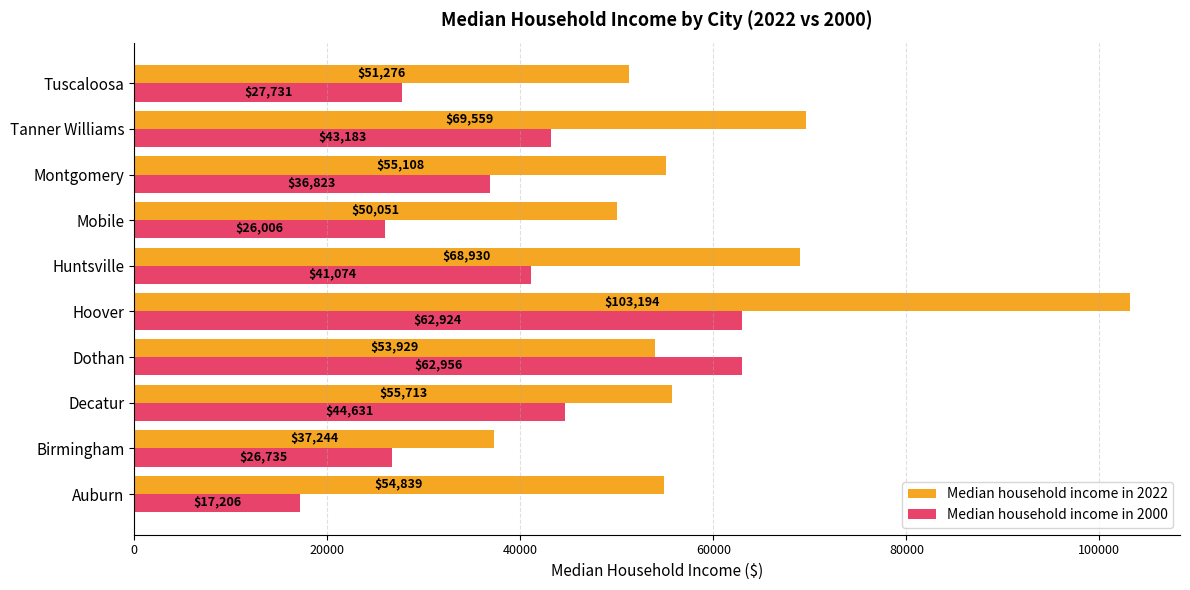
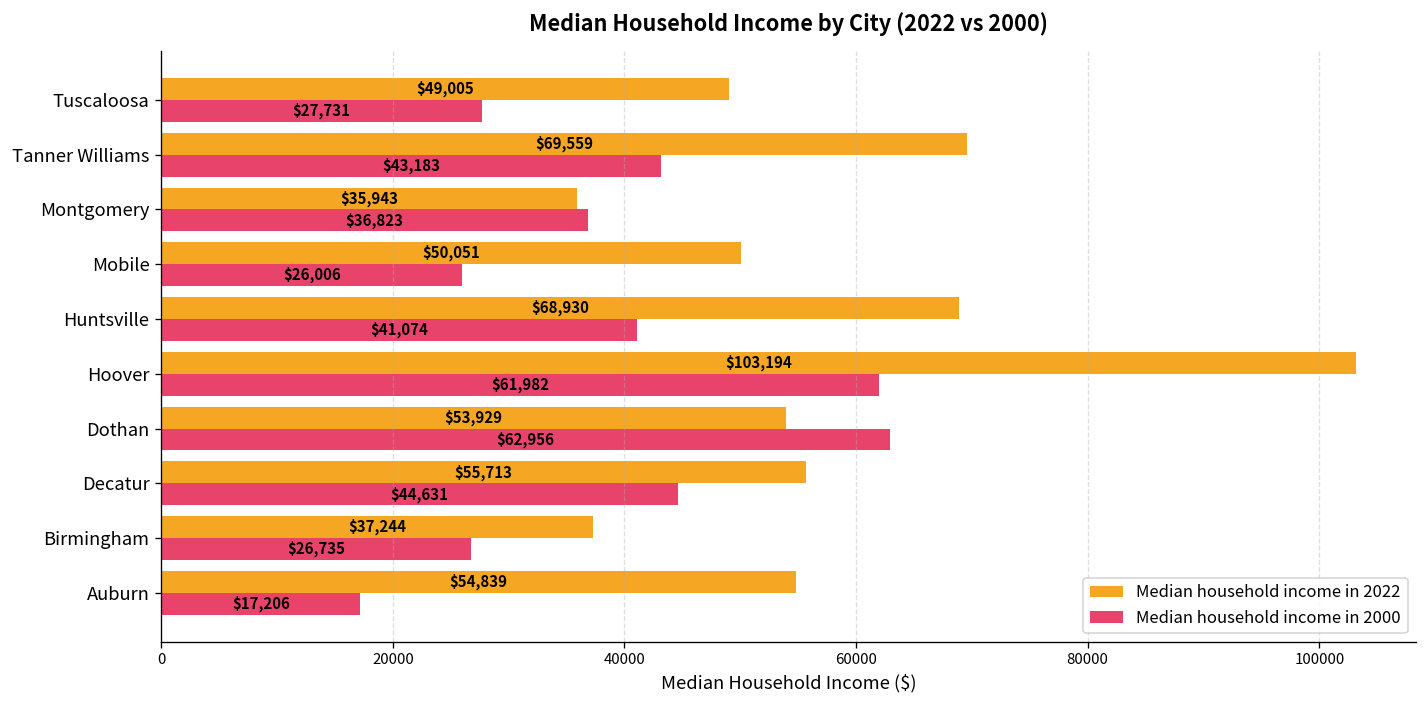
Median household income in 2022, Tuscaloosa: $51,276 -> $49,005
Median household income in 2022, Montgomery: $55,108 -> $35,943
Median household income in 2000, Hoover: $62,924 -> $61,982
